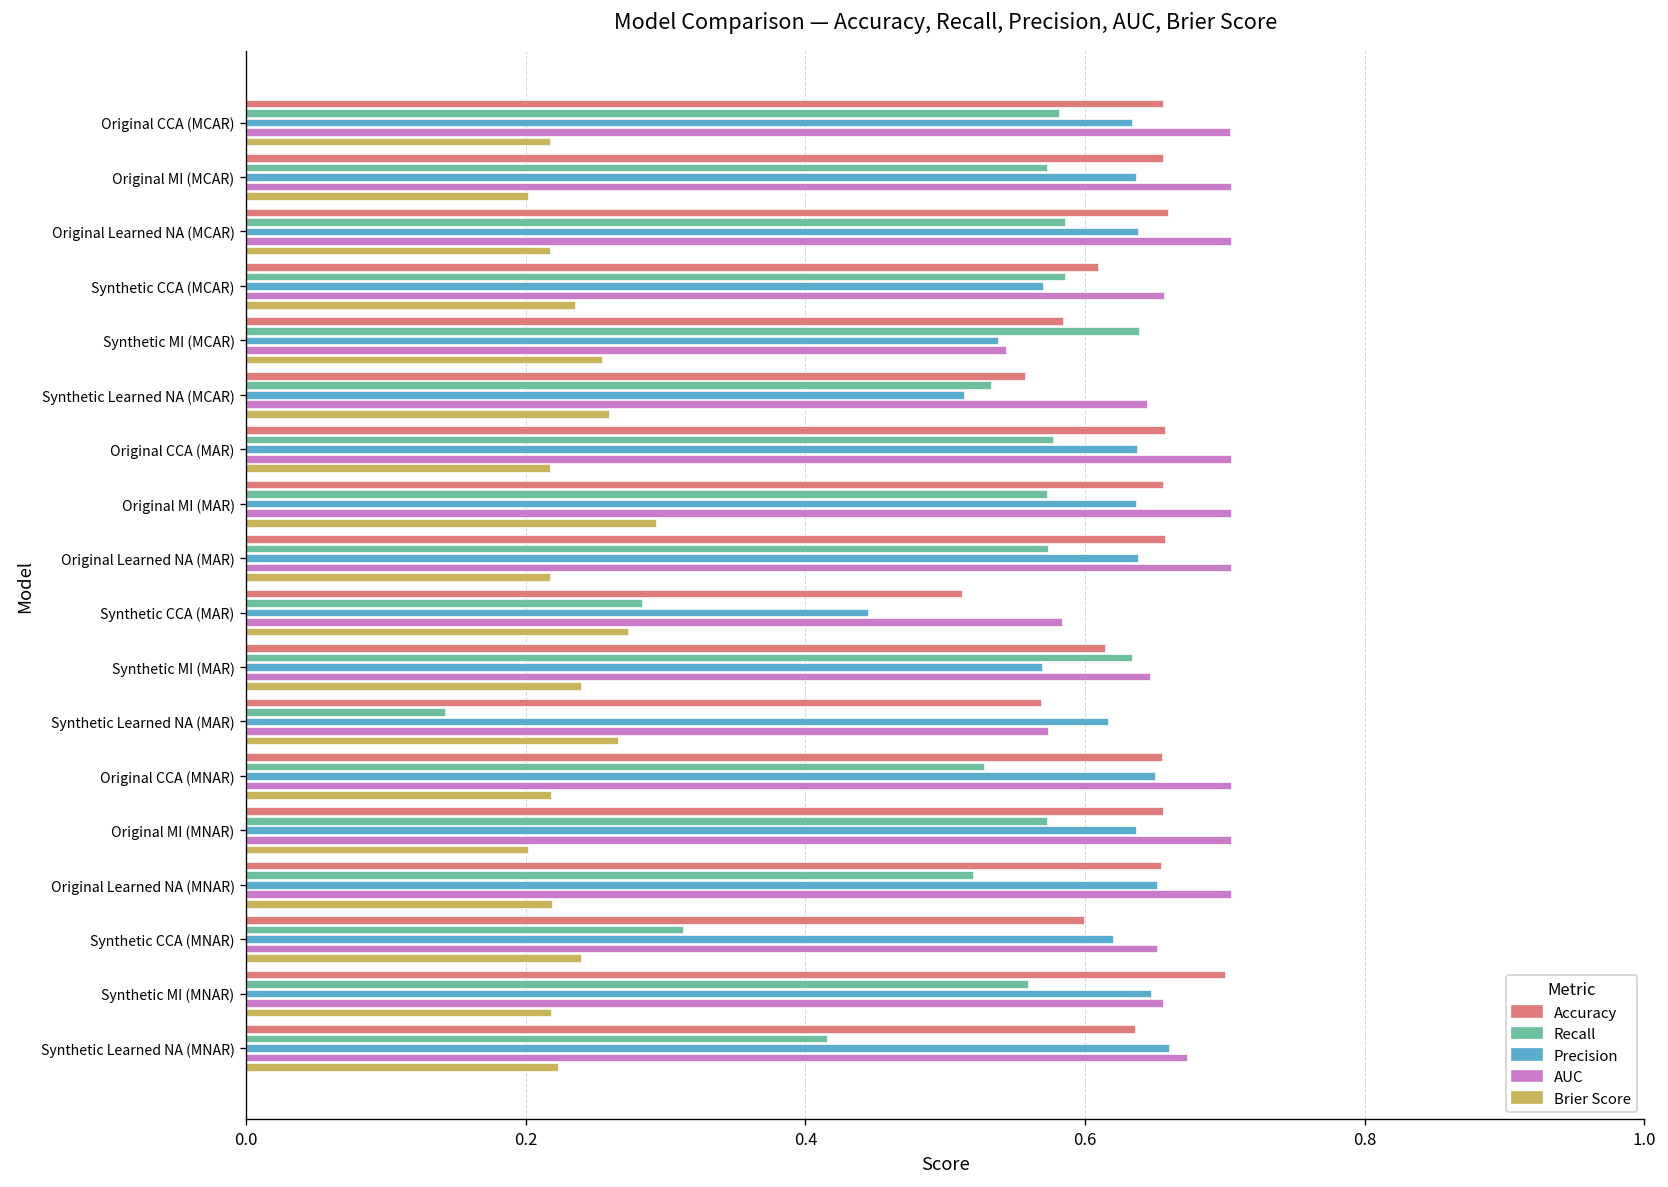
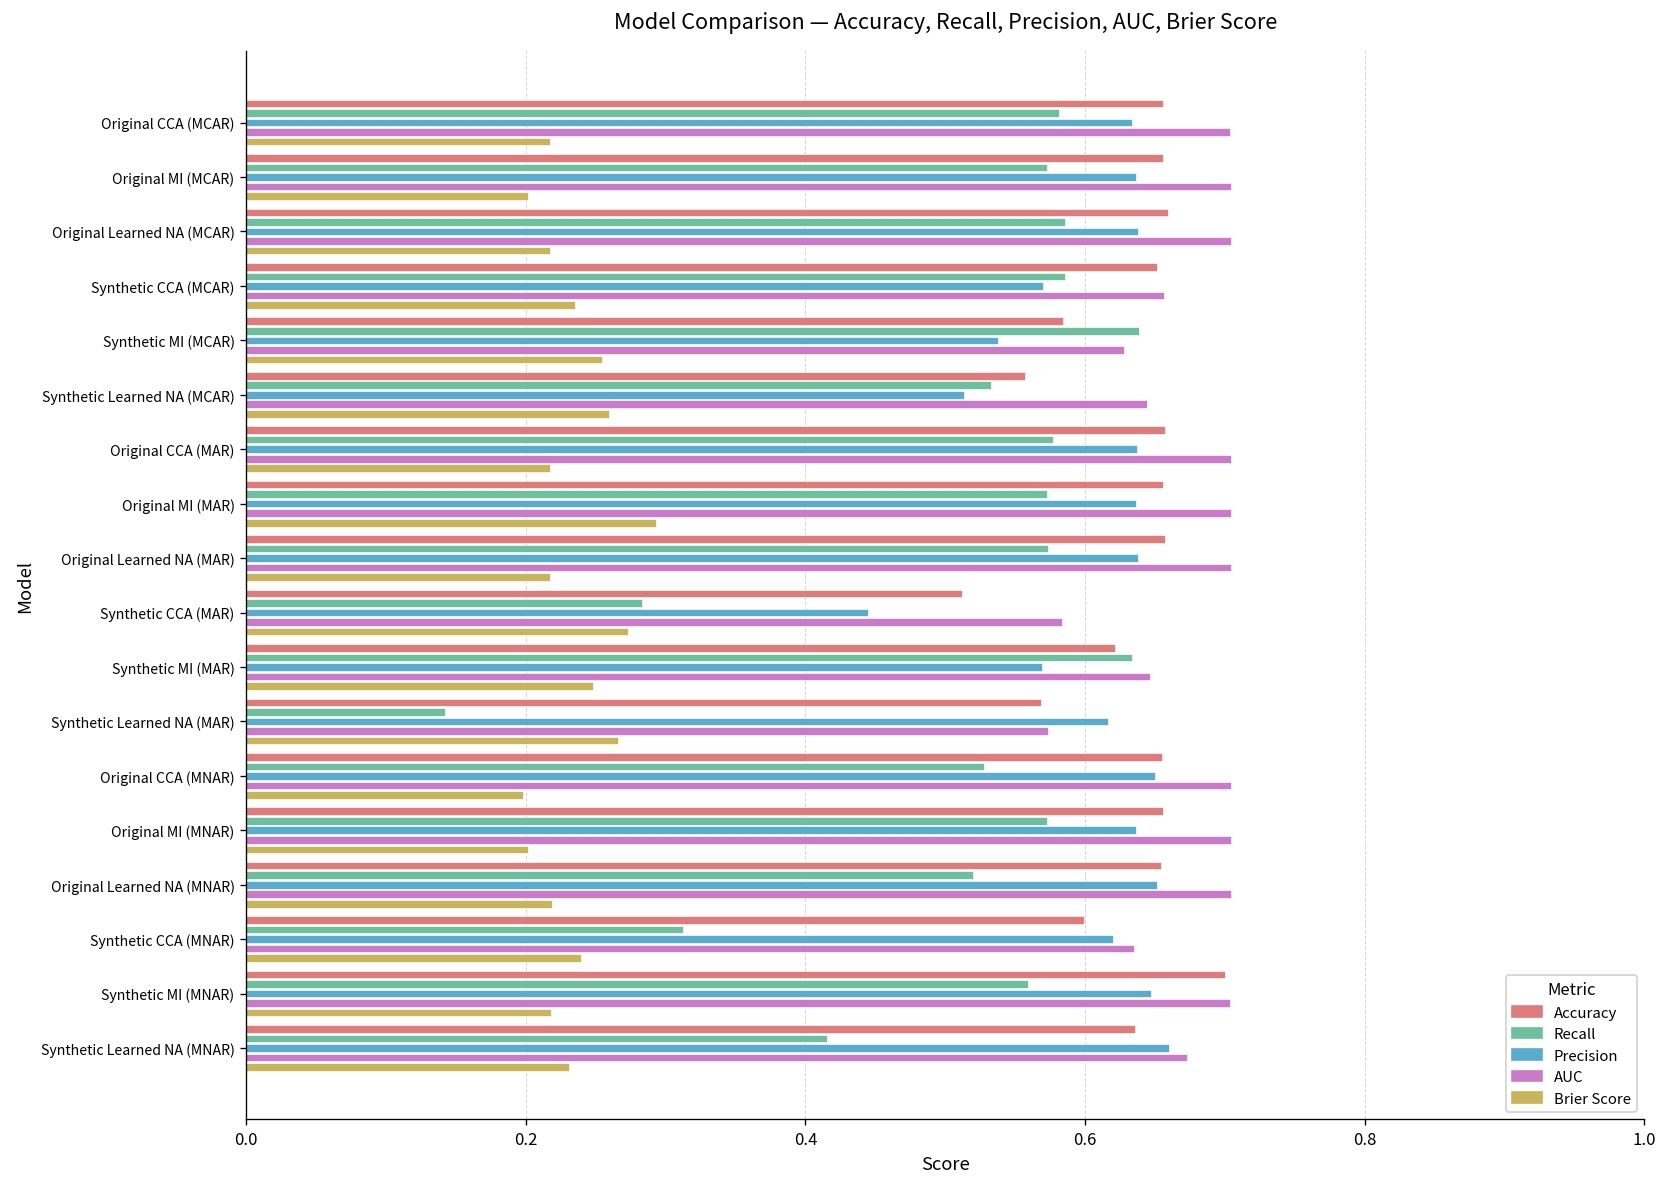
Accuracy, Synthetic CCA (MCAR): 0.610 -> 0.651
AUC, Synthetic MI (MCAR): 0.544 -> 0.628
Accuracy, Synthetic MI (MAR): 0.615 -> 0.622
Brier Score, Synthetic MI (MAR): 0.239 -> 0.248
Brier Score, Original CCA (MNAR): 0.218 -> 0.198
AUC, Synthetic CCA (MNAR): 0.651 -> 0.635
AUC, Synthetic MI (MNAR): 0.656 -> 0.704
Brier Score, Synthetic Learned NA (MNAR): 0.223 -> 0.231
